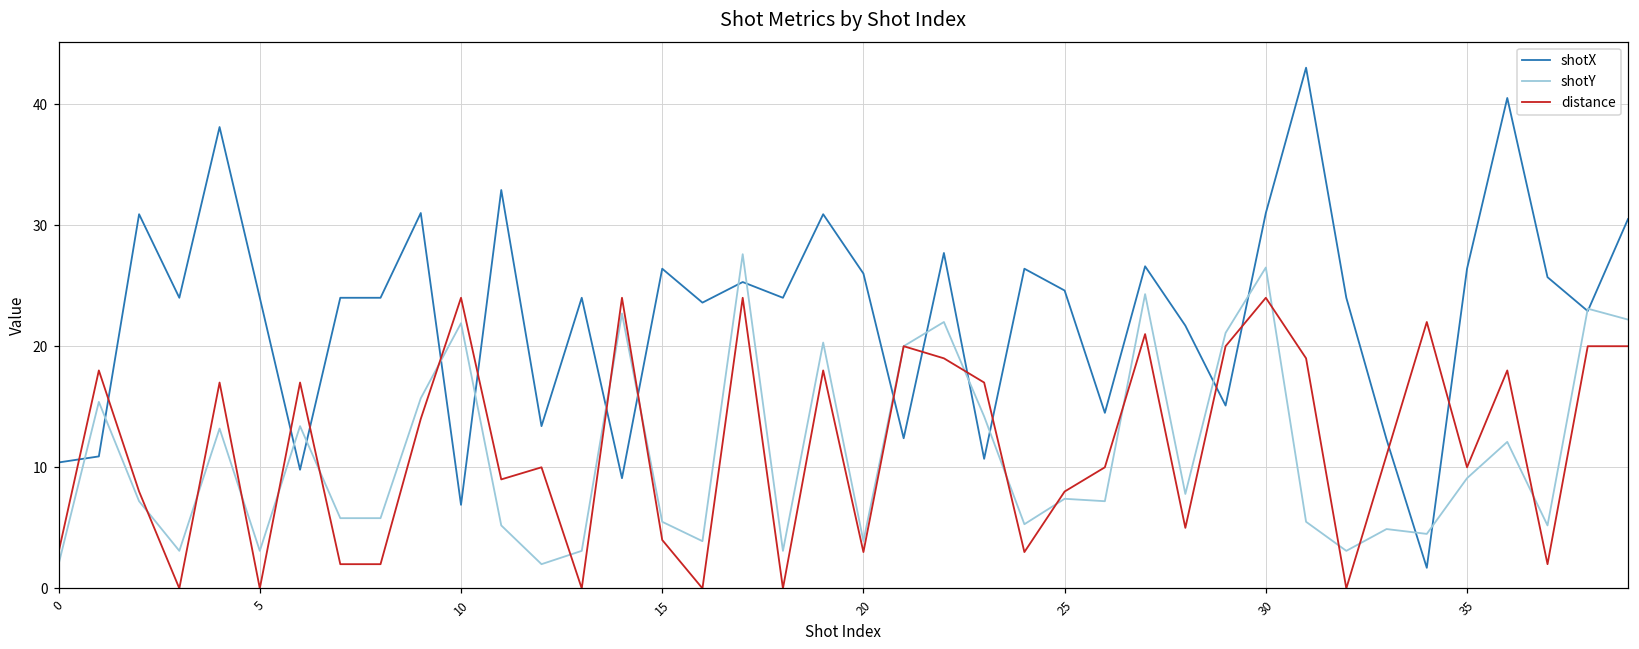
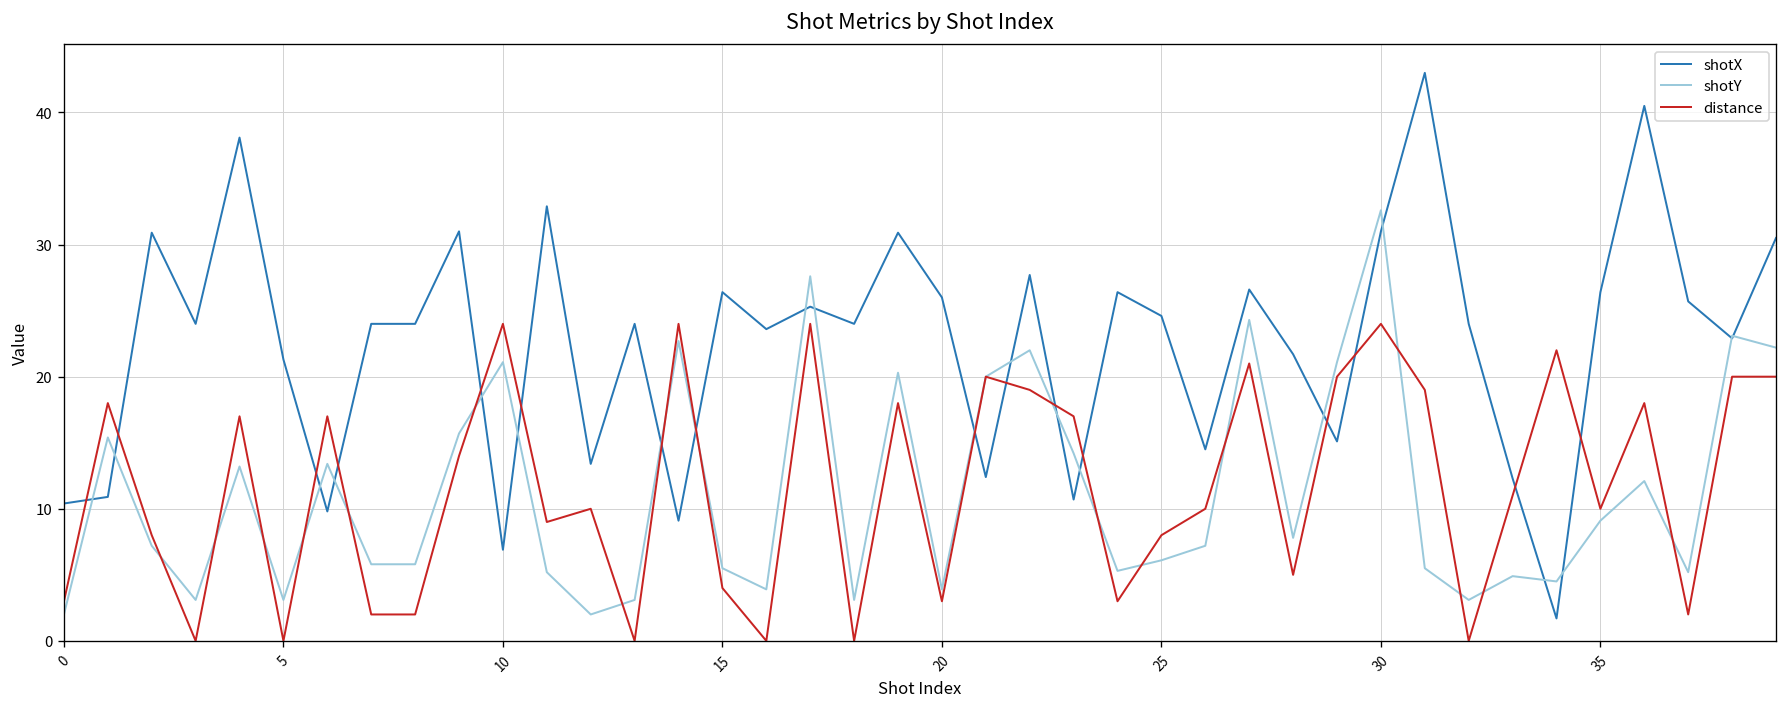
shotX, 5: 24.0 -> 21.3
shotY, 10: 21.9 -> 21.1
shotY, 25: 7.4 -> 6.1
shotY, 30: 26.5 -> 32.6
